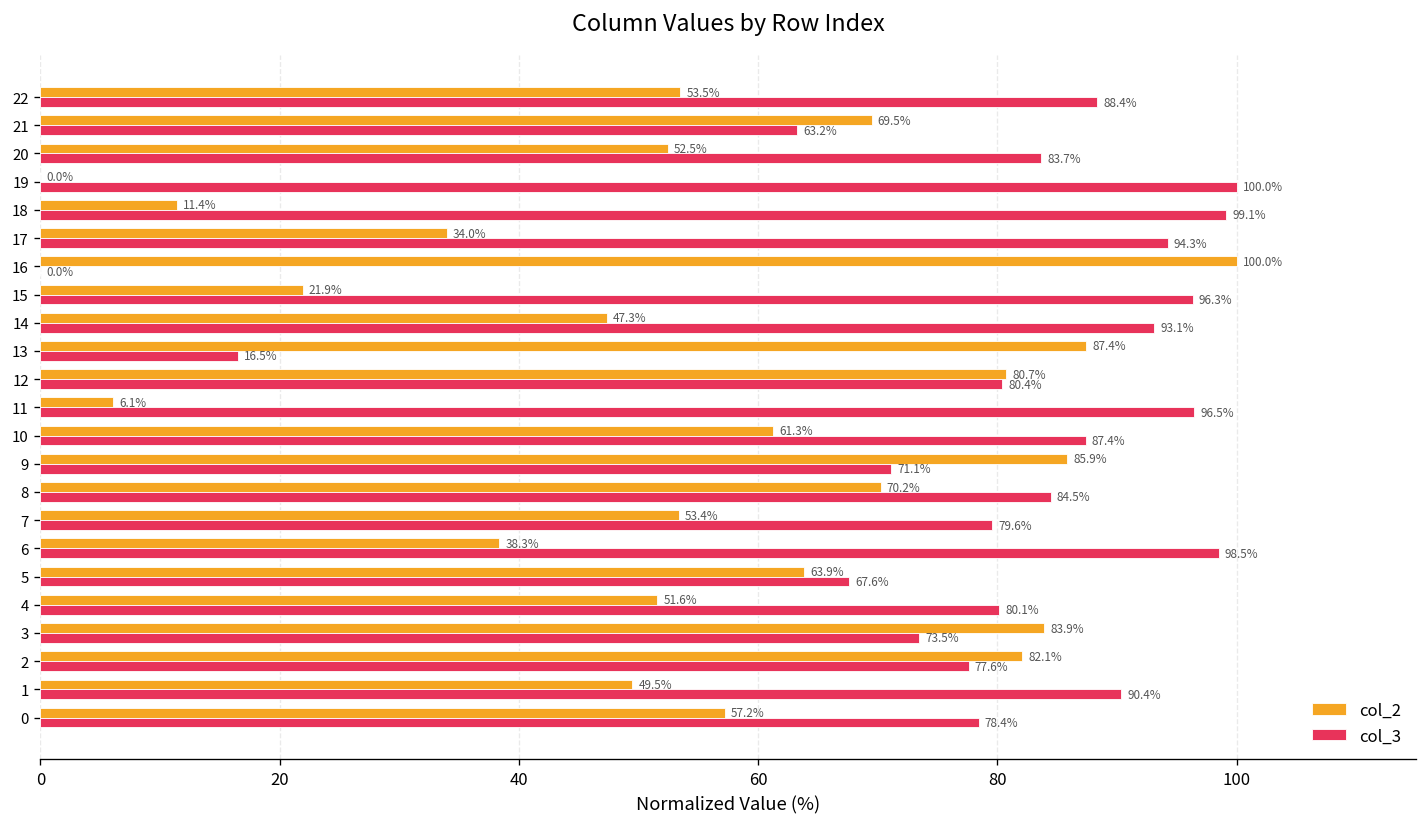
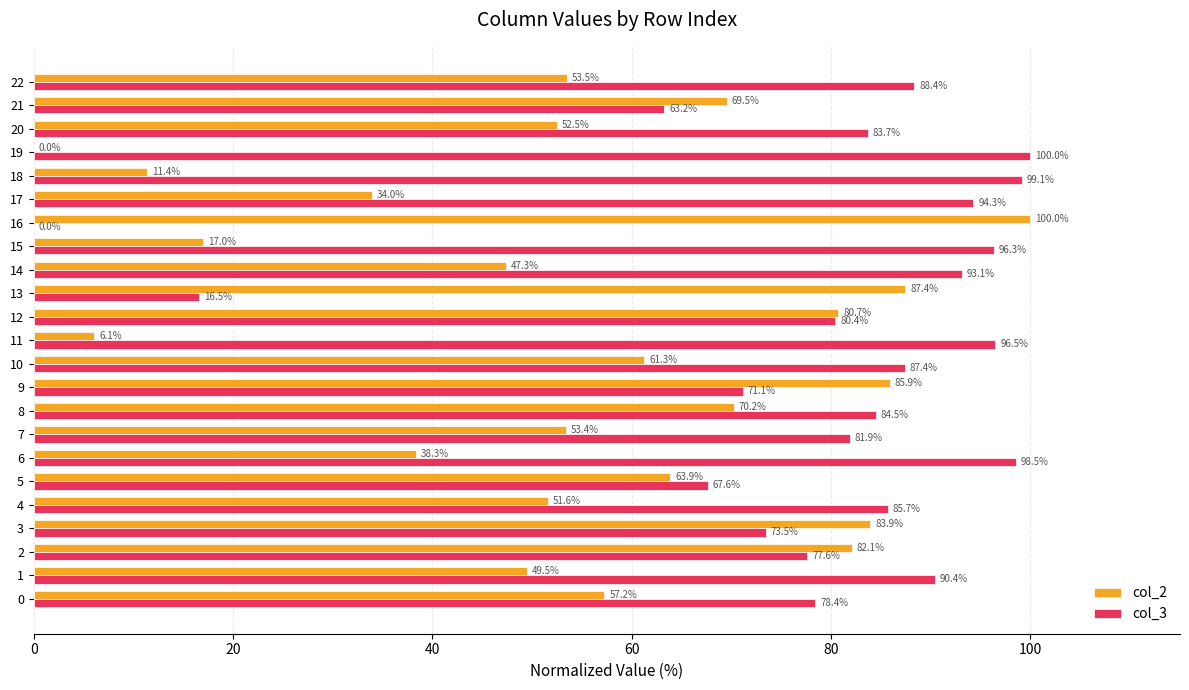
col_2, 15: 21.9% -> 17.0%
col_3, 7: 79.6% -> 81.9%
col_3, 4: 80.1% -> 85.7%
